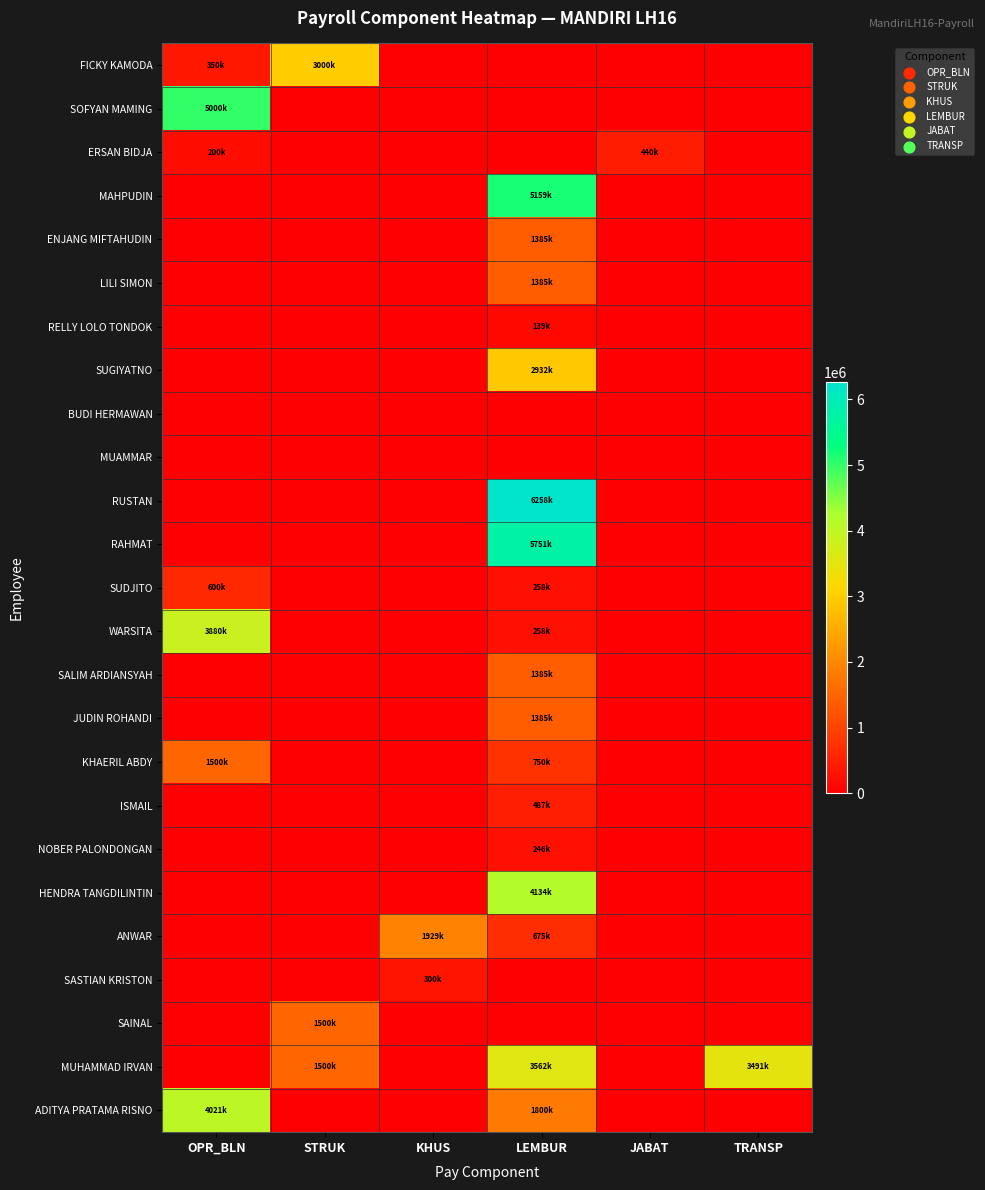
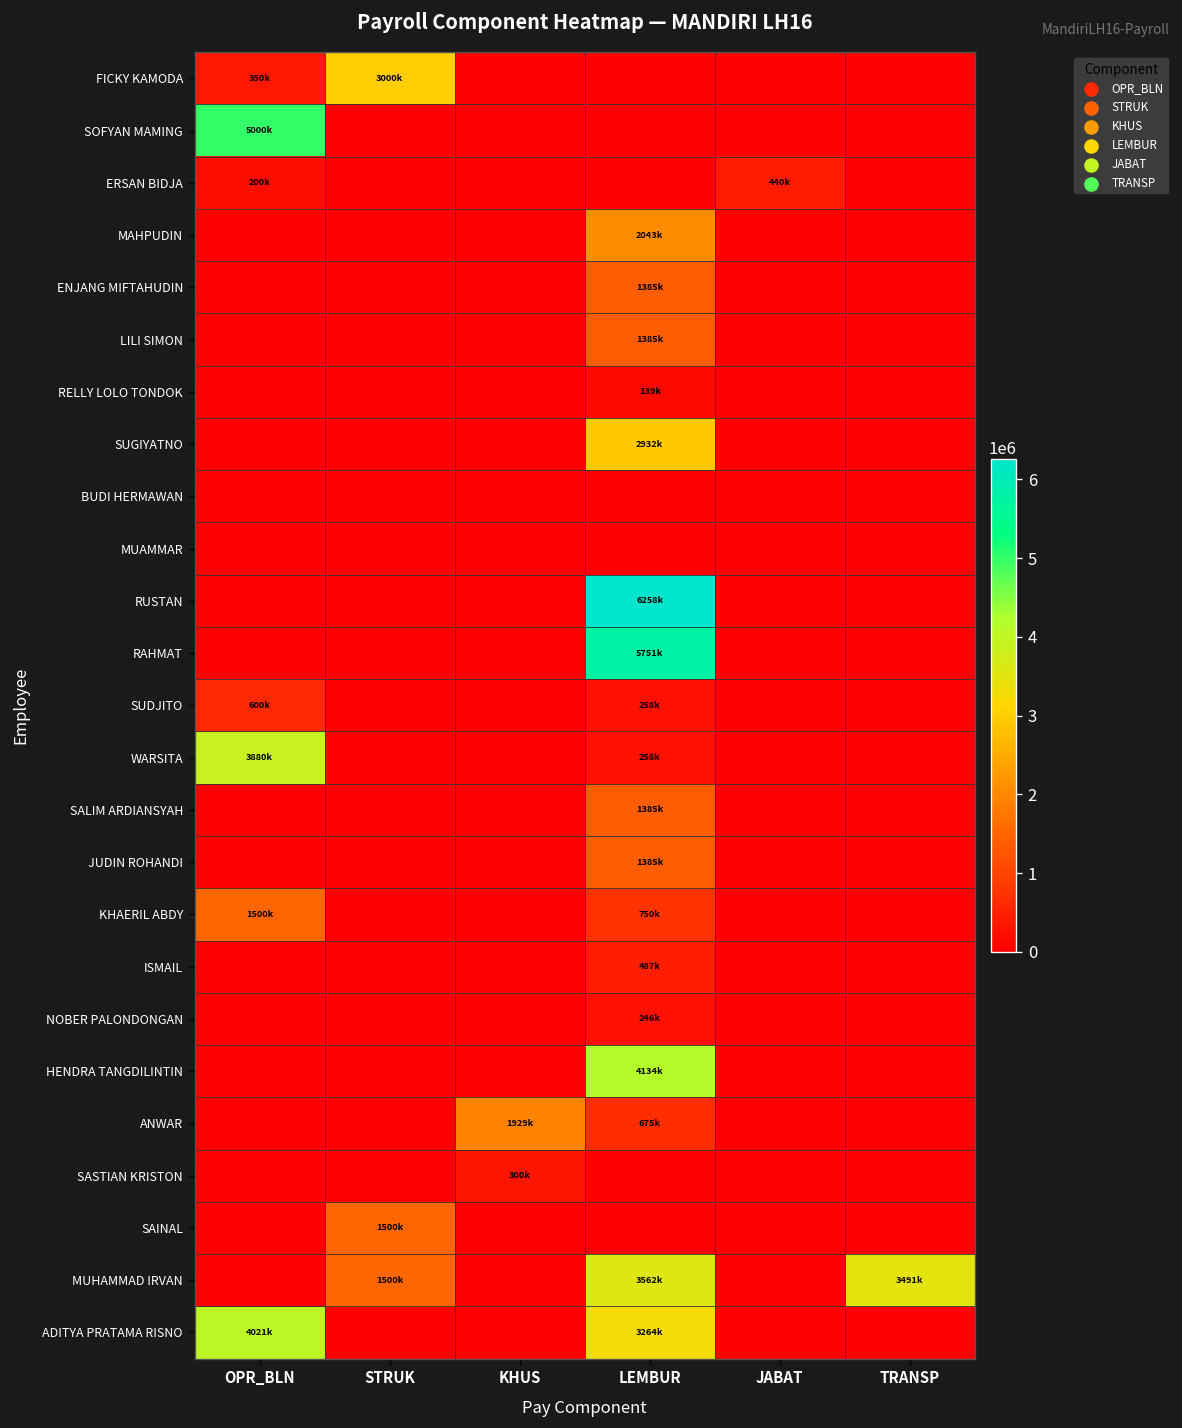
MAHPUDIN, LEMBUR: 5159k -> 2043k
ADITYA PRATAMA RISNO, LEMBUR: 1800k -> 3264k
